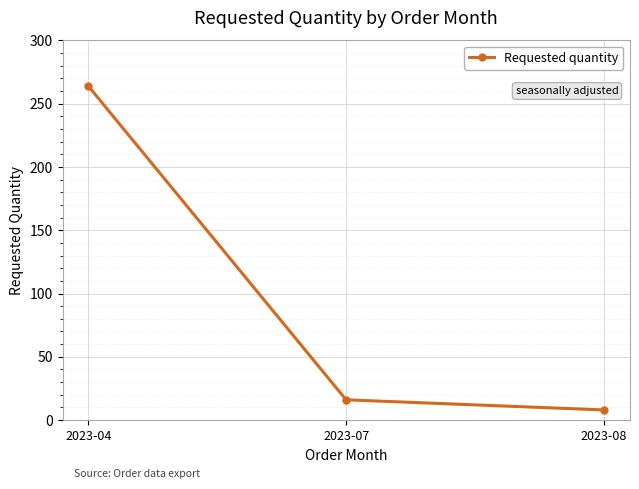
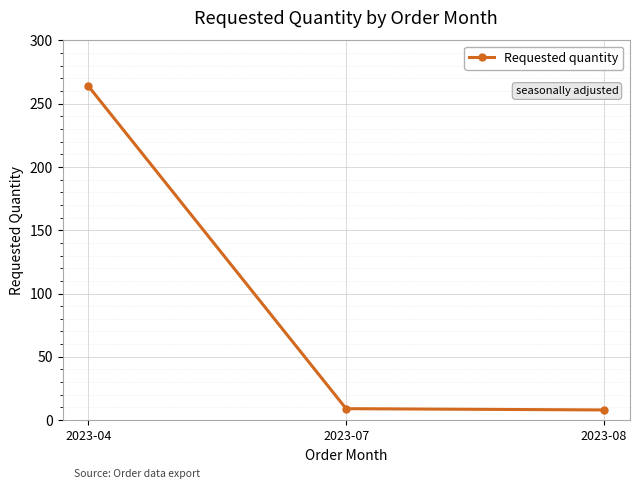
2023-07: 16 -> 9
